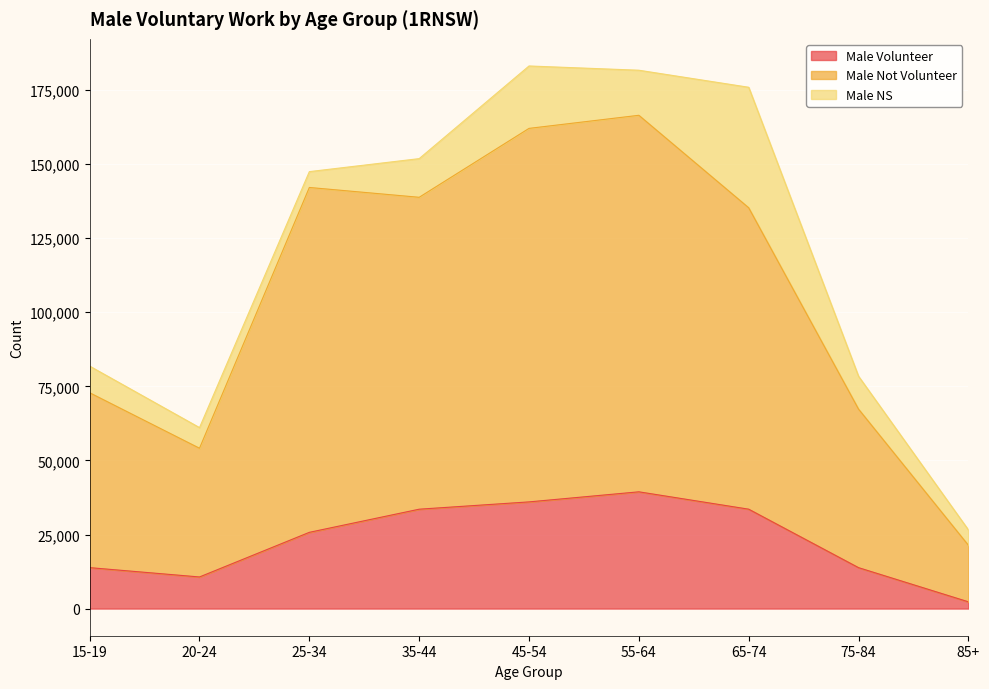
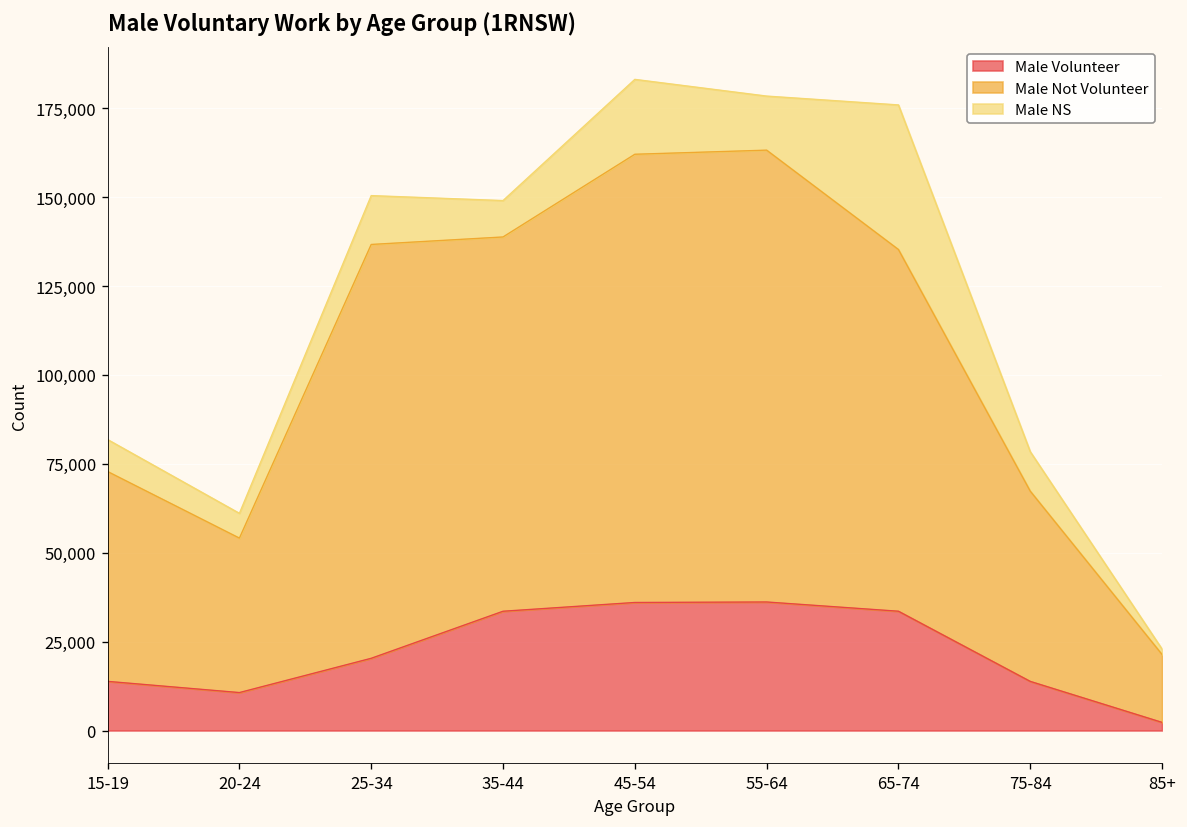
Male Volunteer, 25-34: 26,000 -> 20,000
Male NS, 25-34: 5,000 -> 14,000
Male NS, 35-44: 13,000 -> 10,000
Male Volunteer, 55-64: 39,000 -> 36,000
Male NS, 85+: 5,000 -> 2,000
